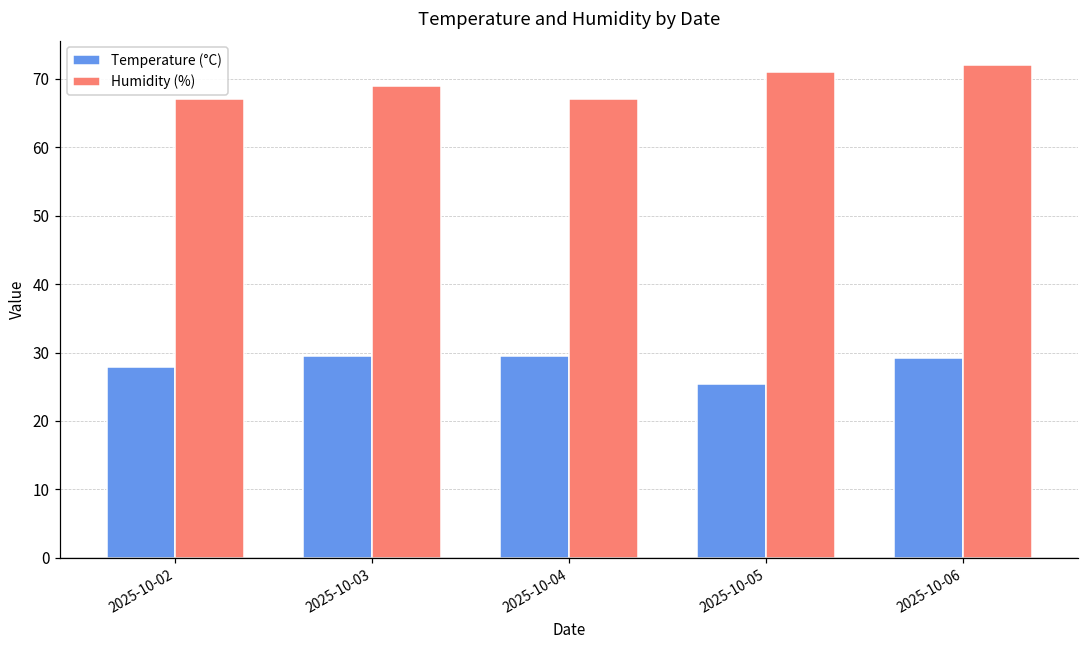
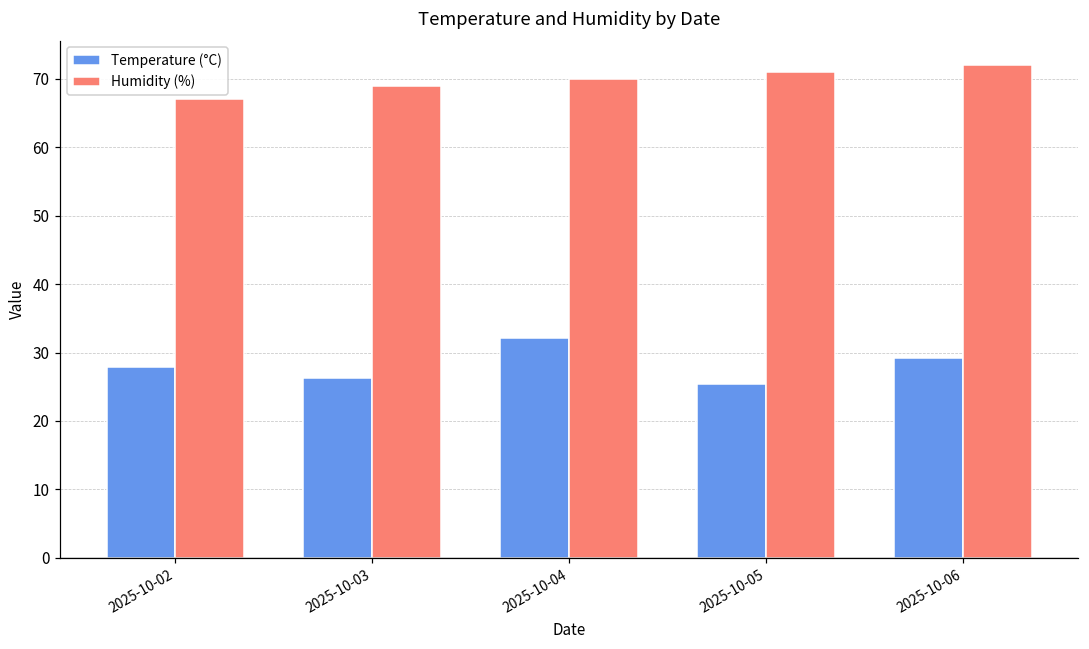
Temperature (°C), 2025-10-03: 29 -> 26
Temperature (°C), 2025-10-04: 30 -> 32
Humidity (%), 2025-10-04: 67 -> 70
